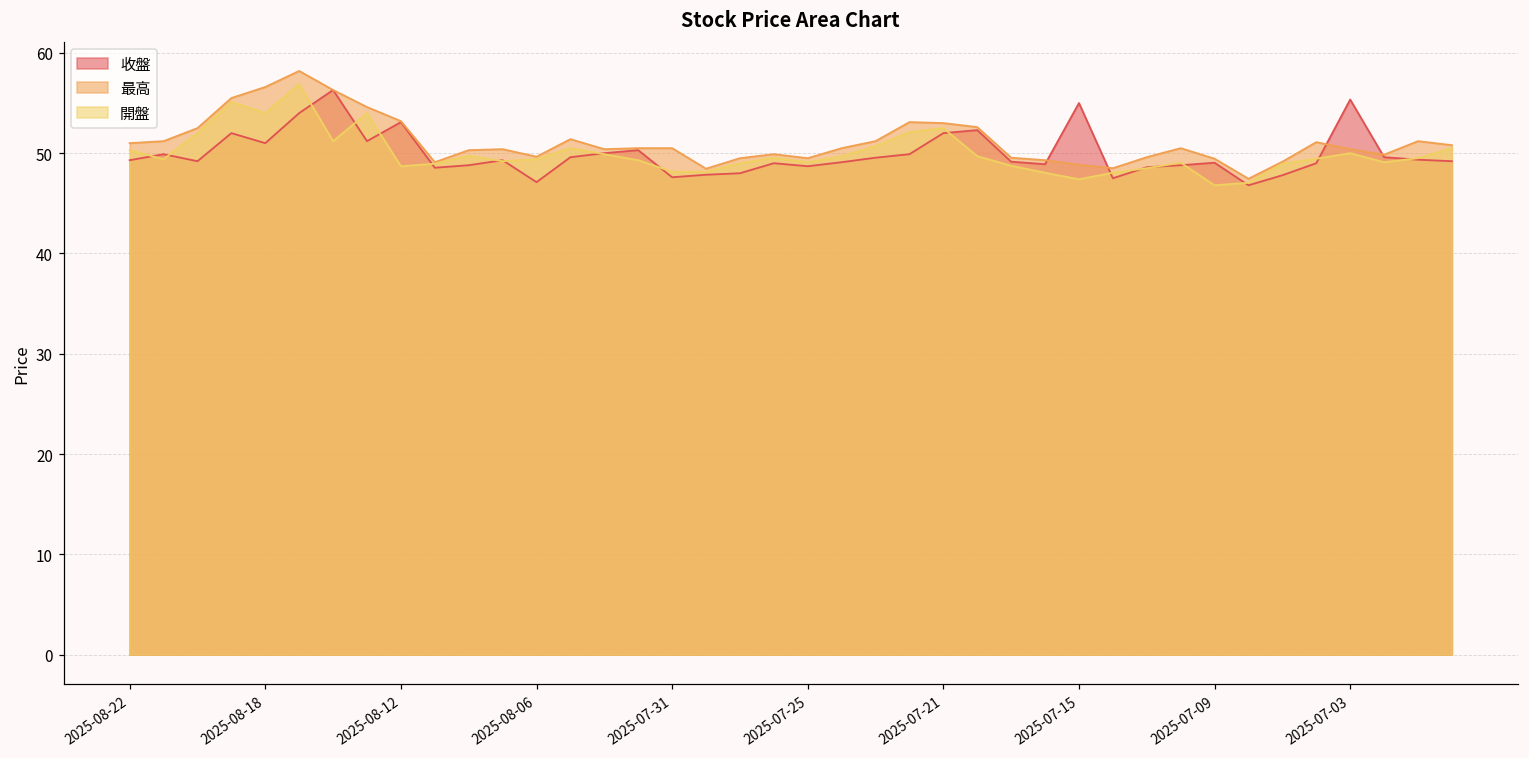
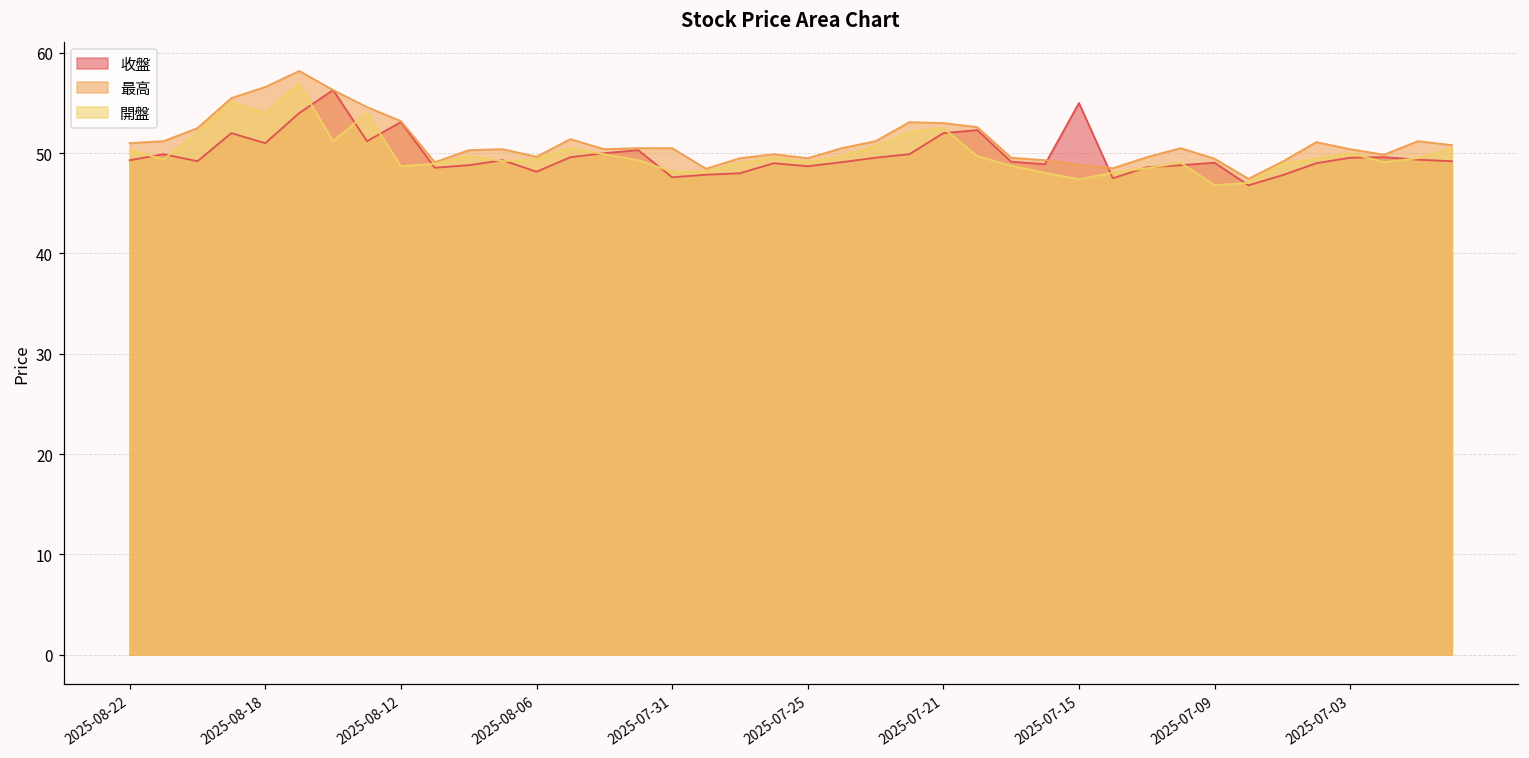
收盤, 2025-08-06: 47 -> 48
收盤, 2025-07-03: 55 -> 50
